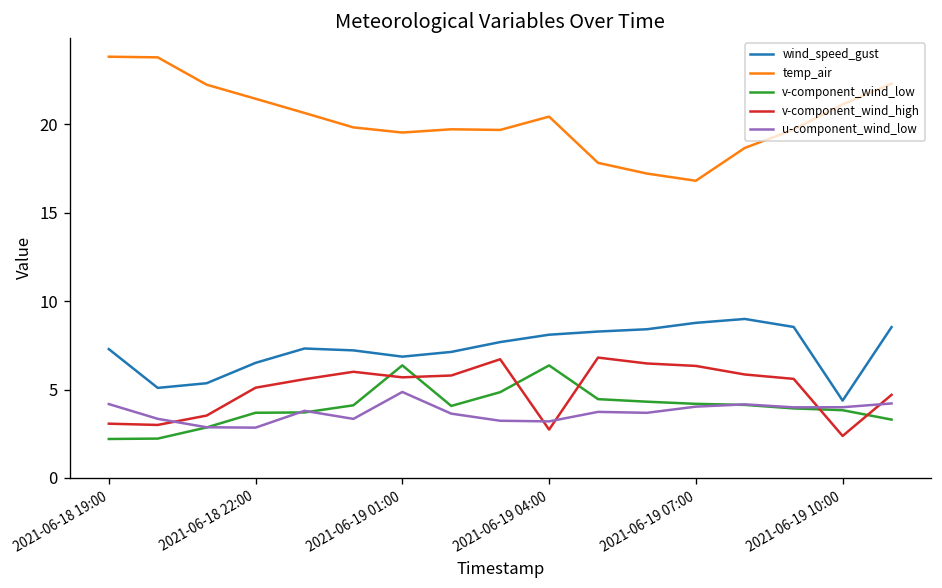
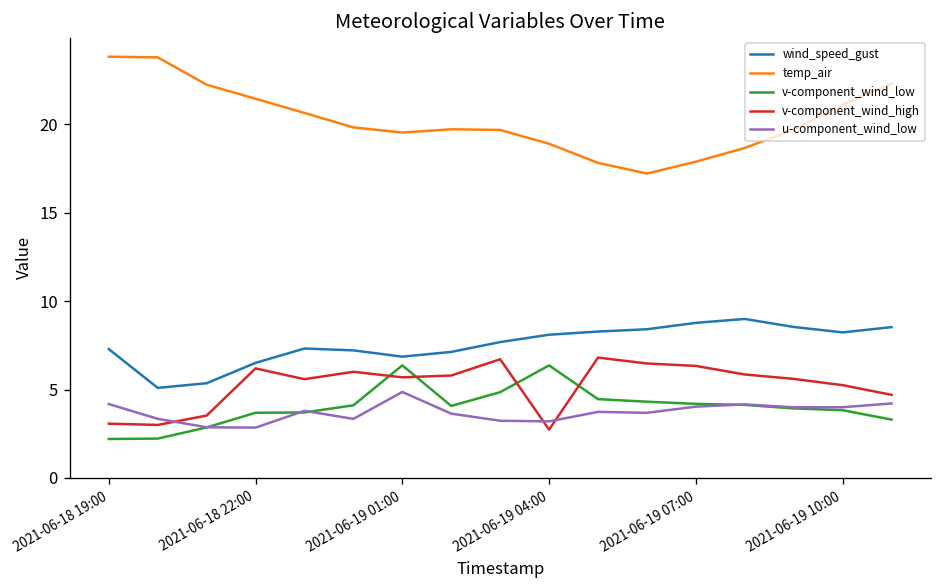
v-component_wind_high, 2021-06-18 22:00: 5.1 -> 6.2
temp_air, 2021-06-19 04:00: 20.4 -> 18.9
temp_air, 2021-06-19 07:00: 16.8 -> 17.9
wind_speed_gust, 2021-06-19 10:00: 4.4 -> 8.2
v-component_wind_high, 2021-06-19 10:00: 2.4 -> 5.2
